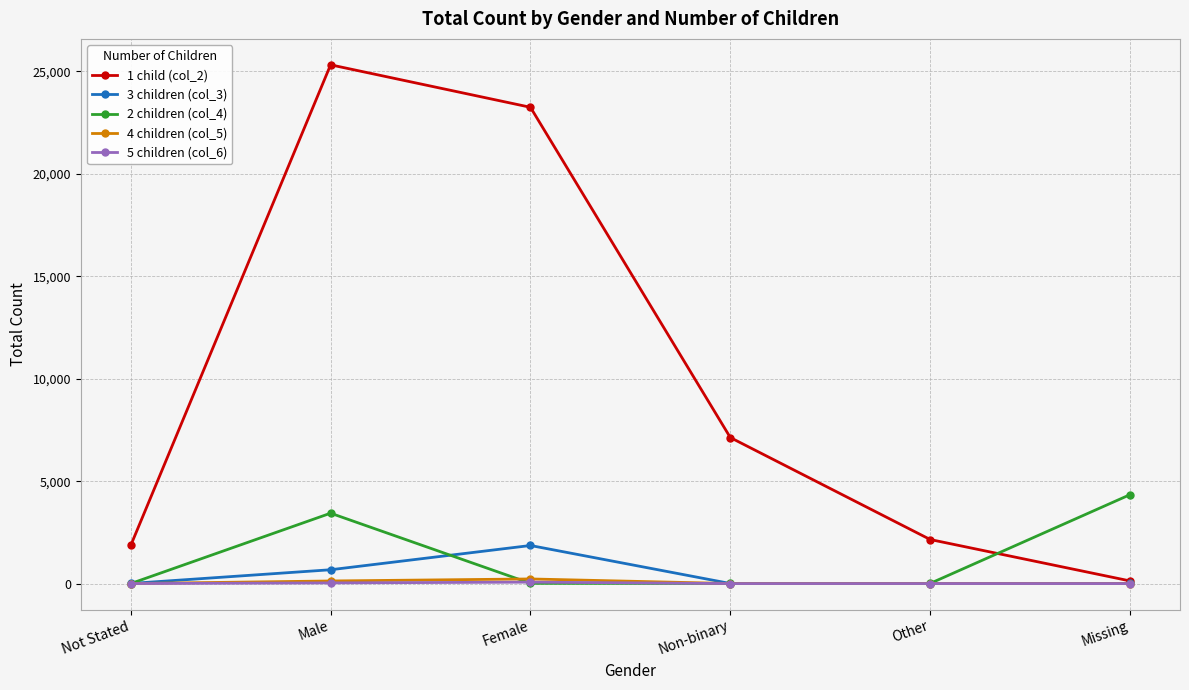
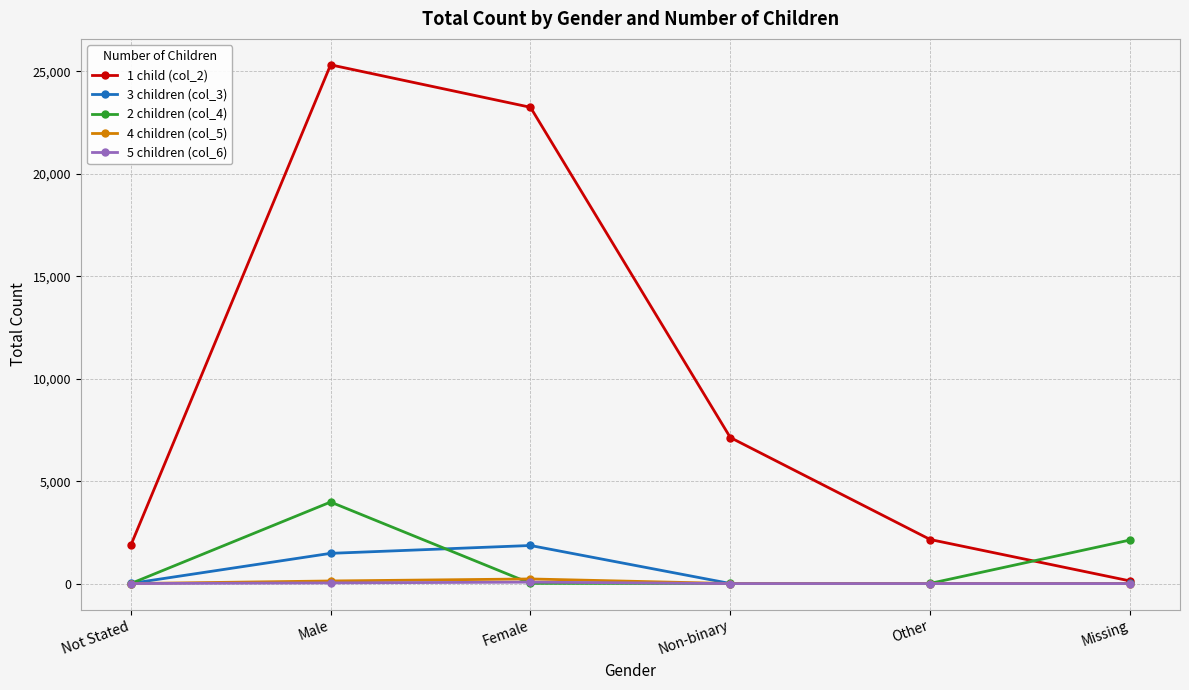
3 children (col_3), Male: 700 -> 1,500
2 children (col_4), Male: 3,400 -> 4,000
2 children (col_4), Missing: 4,300 -> 2,100
